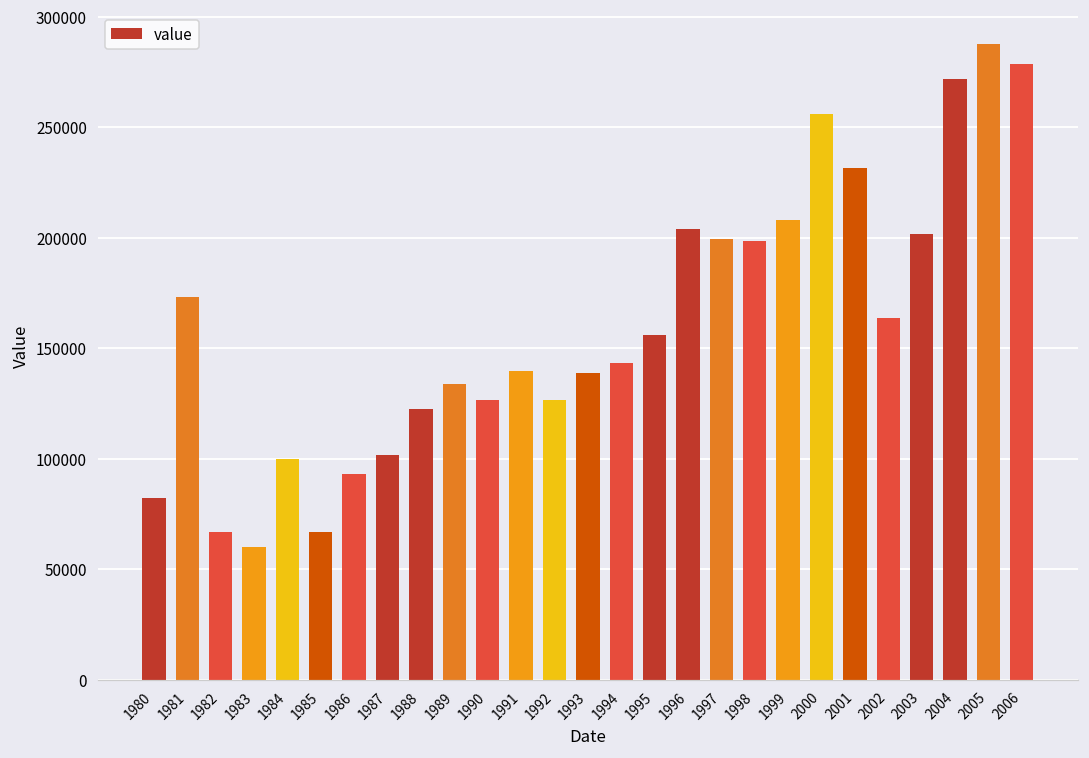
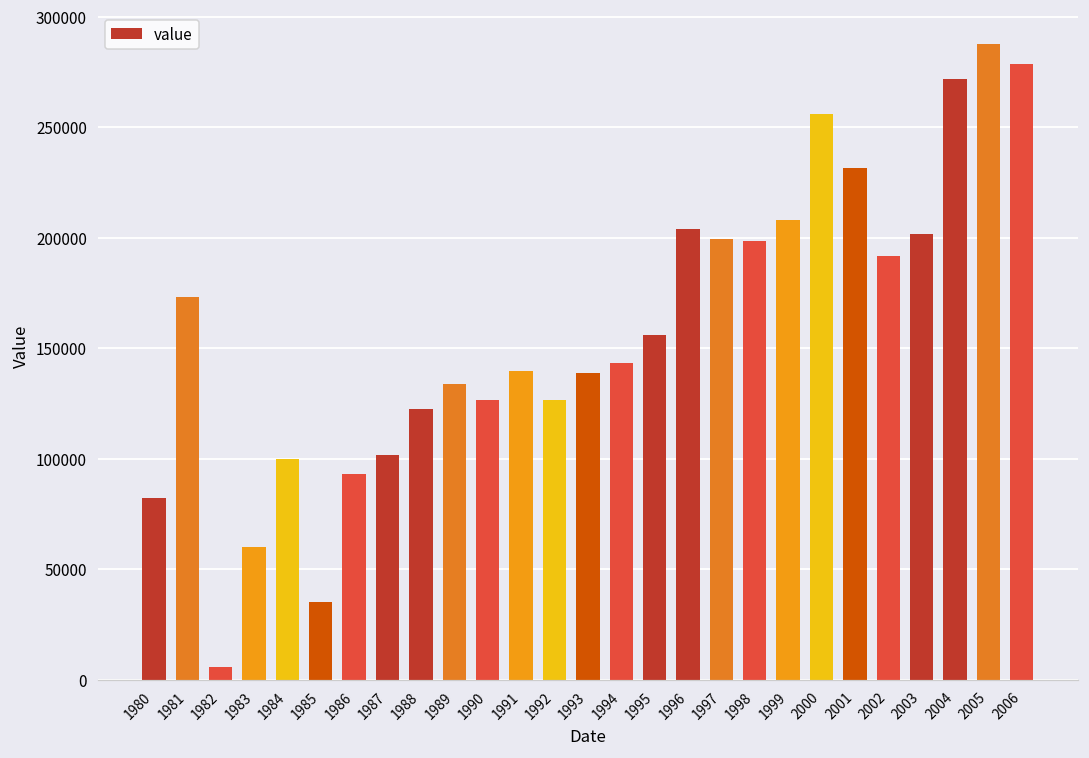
1982: 67000 -> 6000
1985: 67000 -> 35000
2002: 164000 -> 192000
